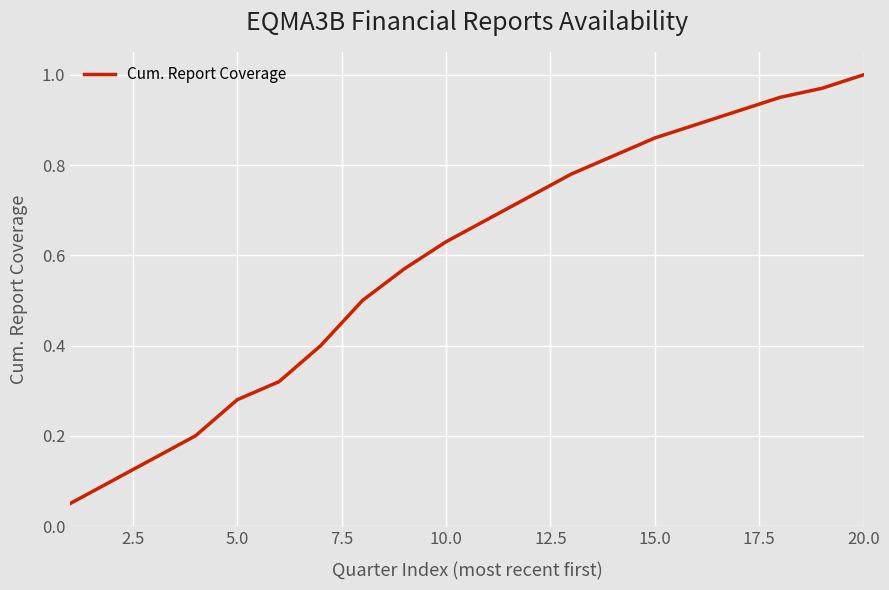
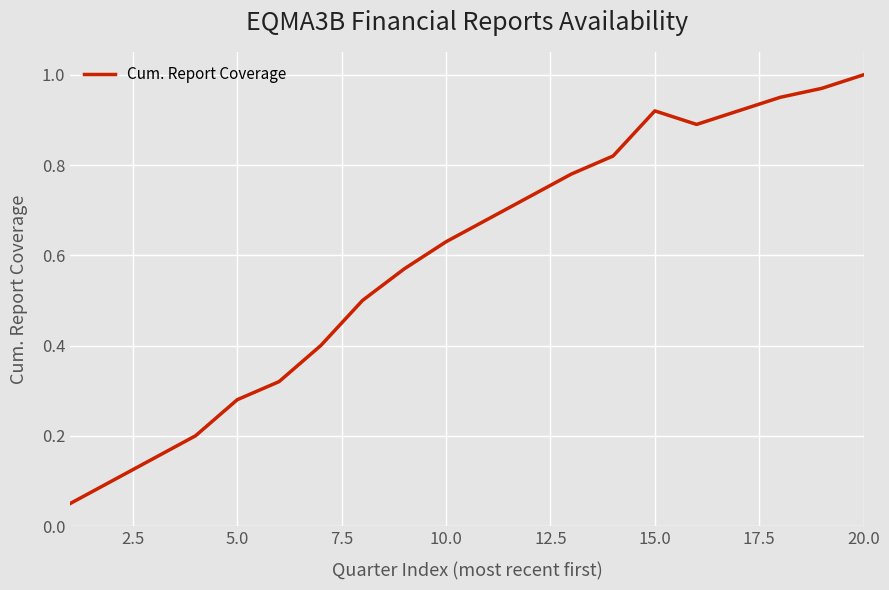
15.0: 0.86 -> 0.92
